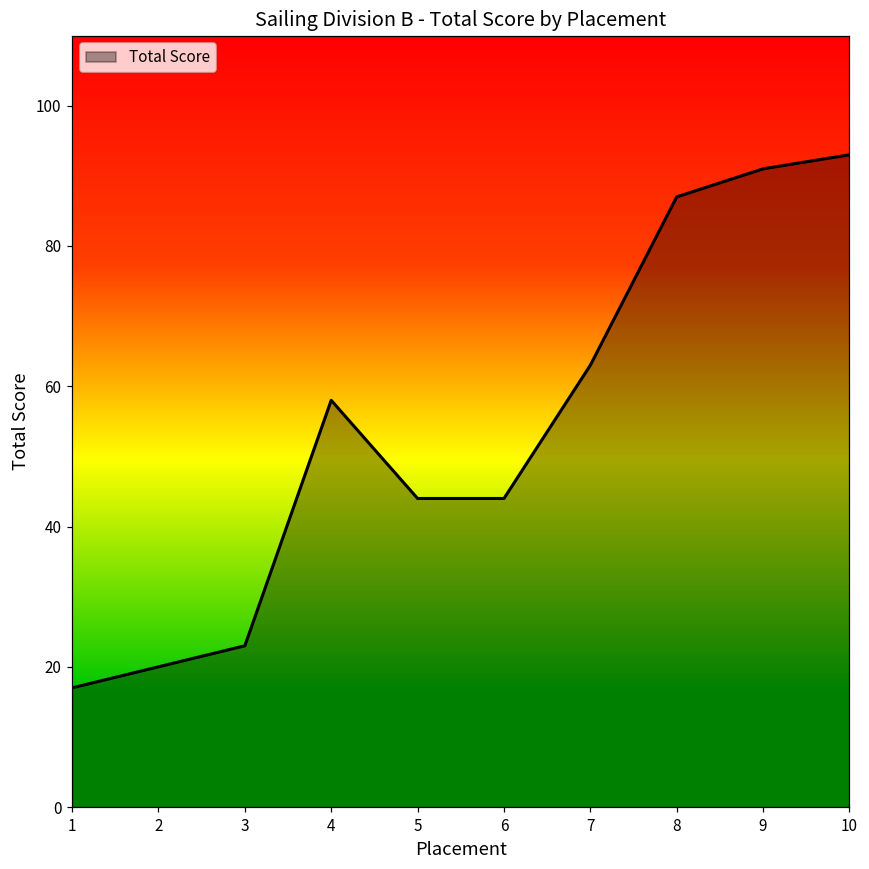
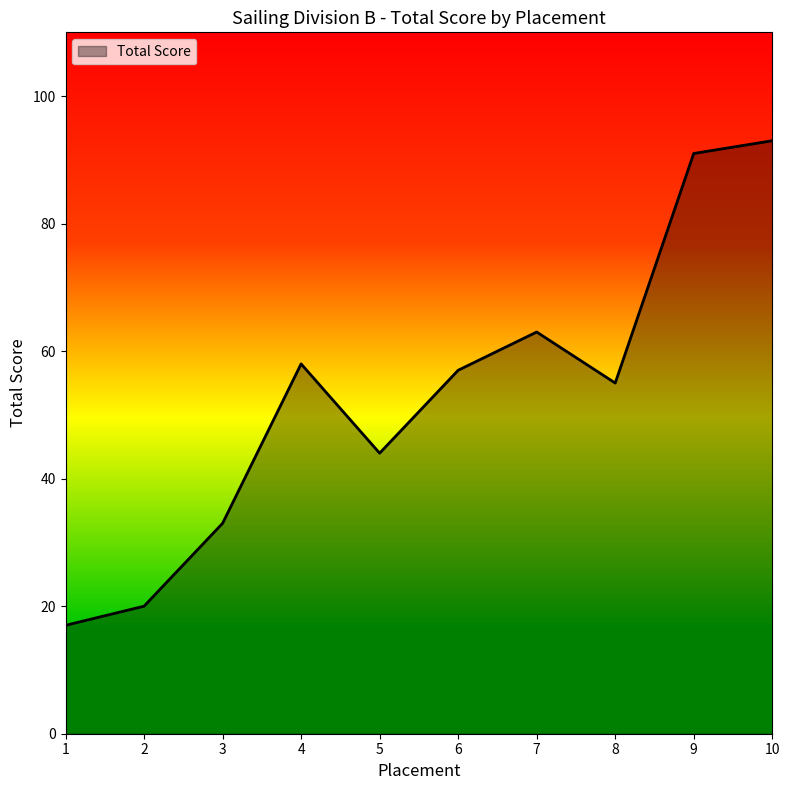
3: 23 -> 33
6: 44 -> 57
8: 87 -> 55
